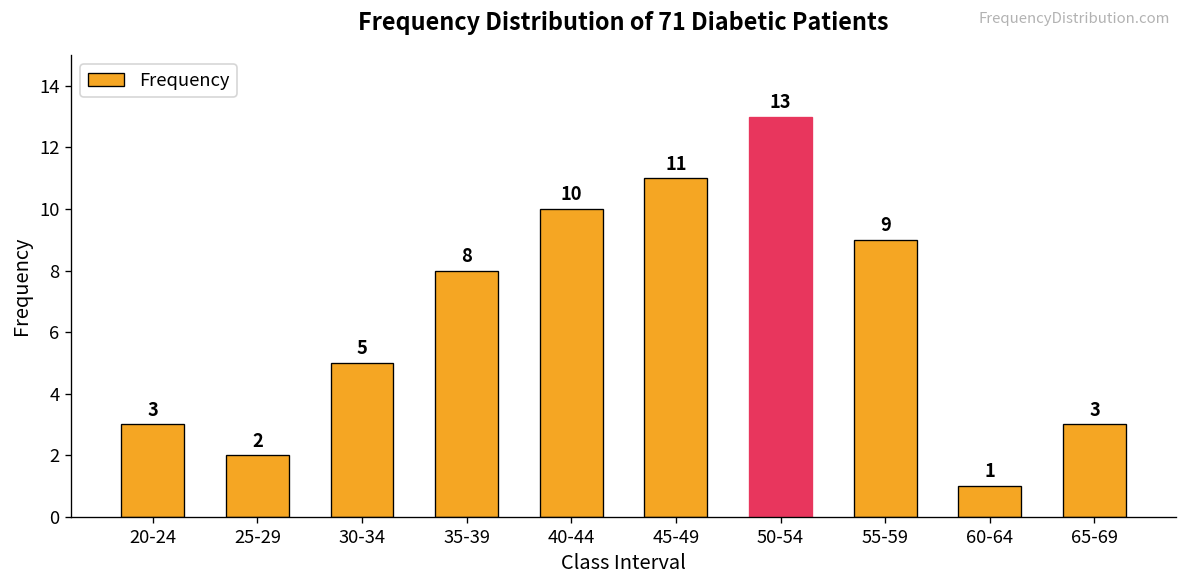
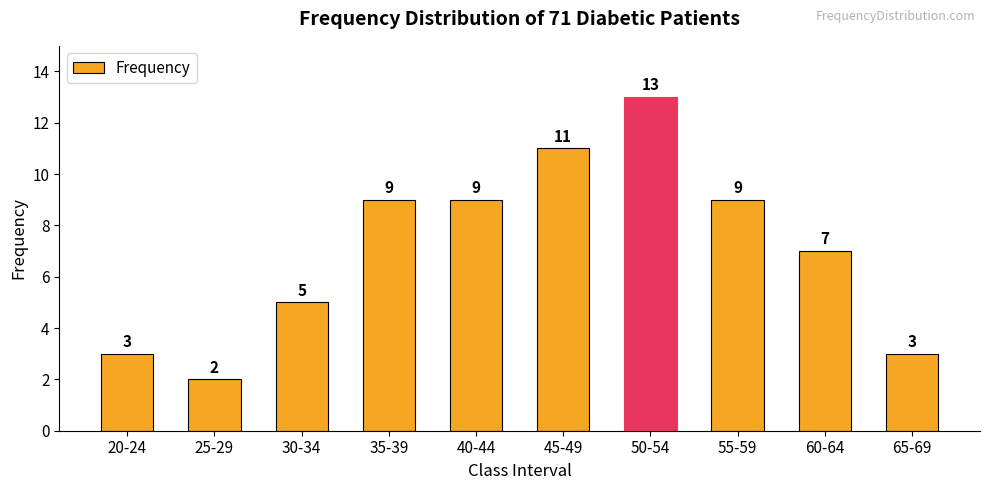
35-39: 8 -> 9
40-44: 10 -> 9
60-64: 1 -> 7
